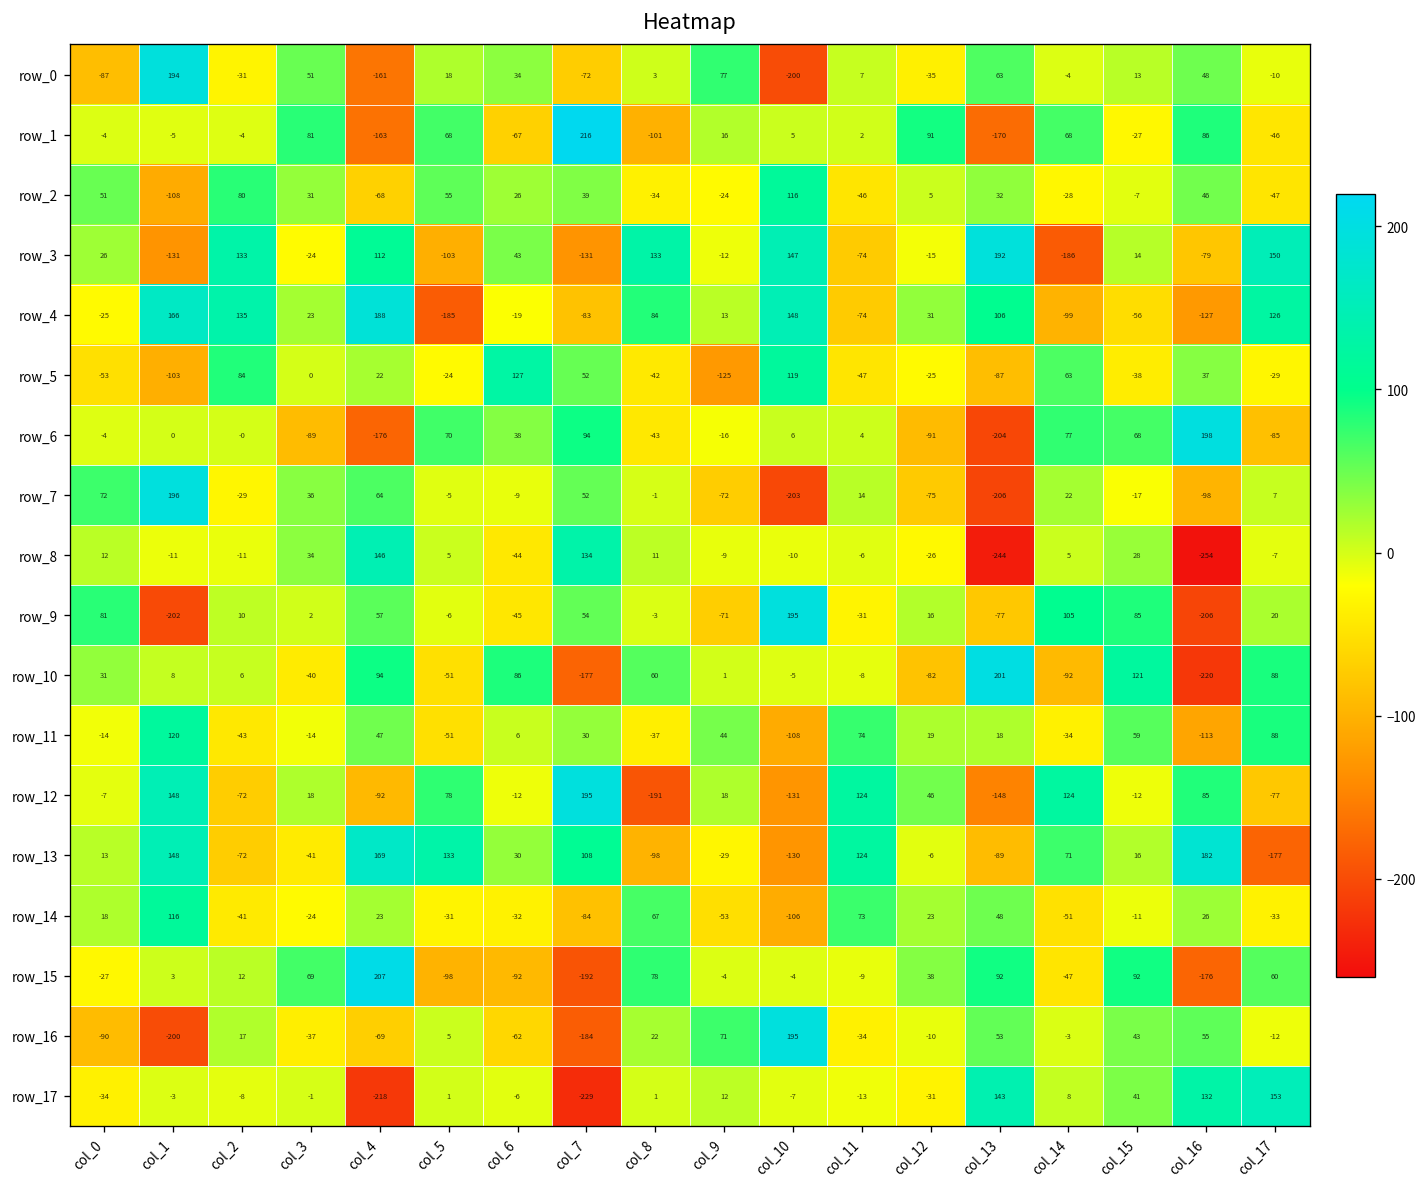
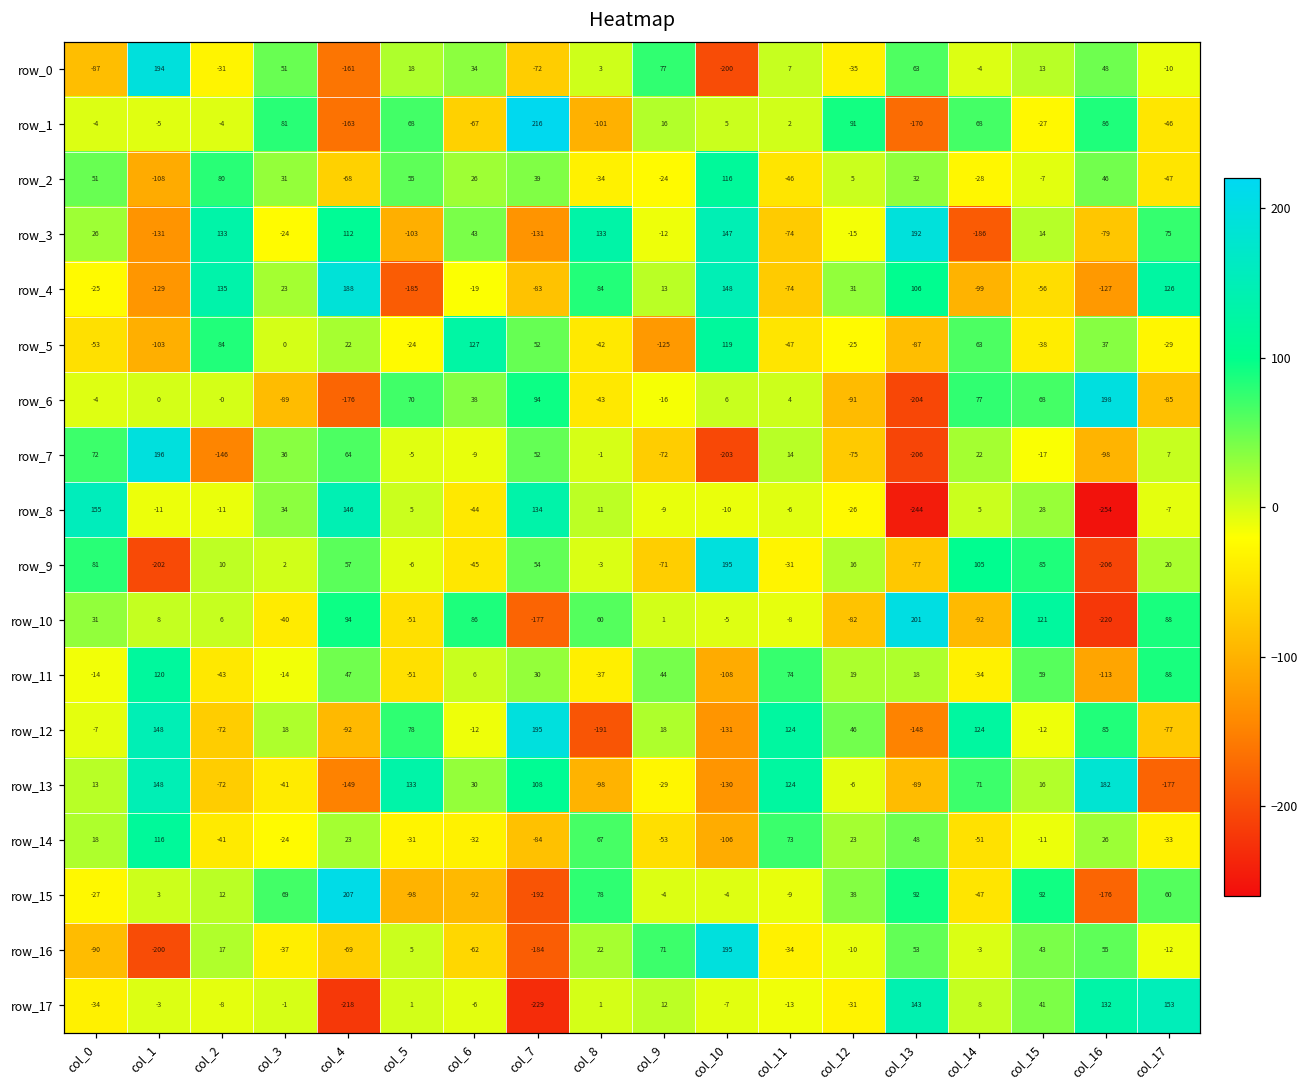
row_3, col_17: 150 -> 75
row_4, col_1: 166 -> -129
row_7, col_2: -29 -> -146
row_8, col_0: 12 -> 155
row_13, col_4: 169 -> -149
